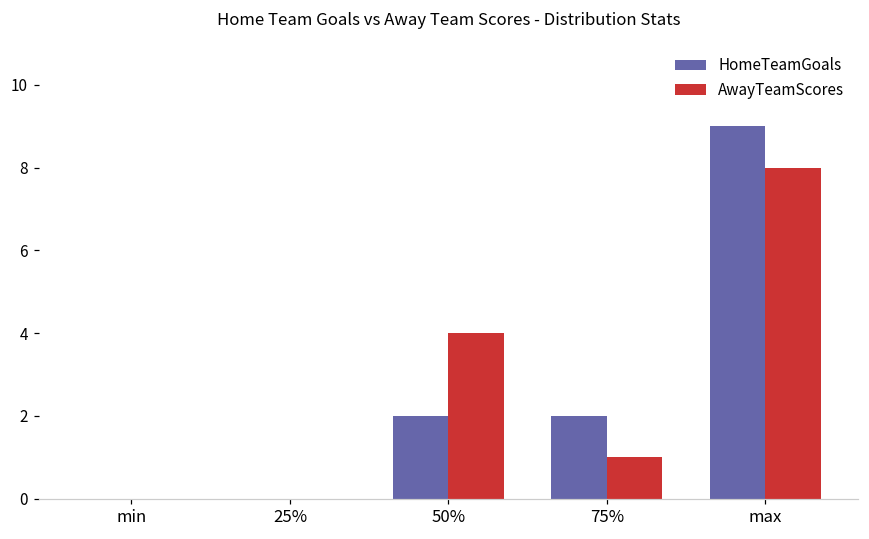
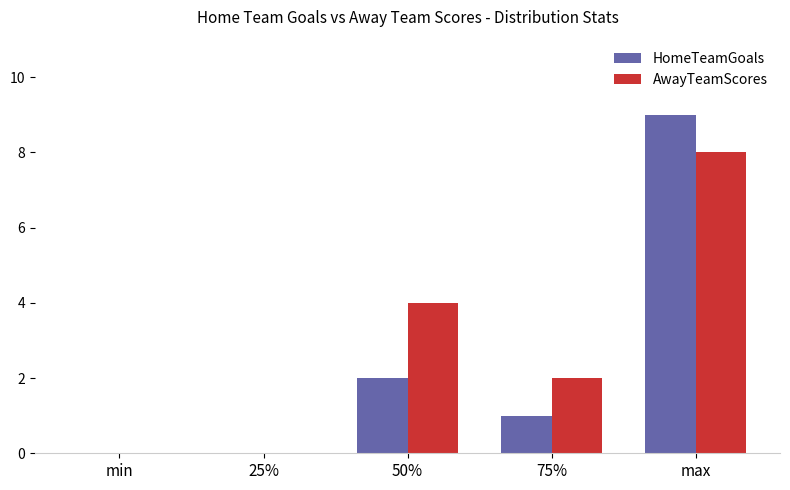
HomeTeamGoals, 75%: 2 -> 1
AwayTeamScores, 75%: 1 -> 2
